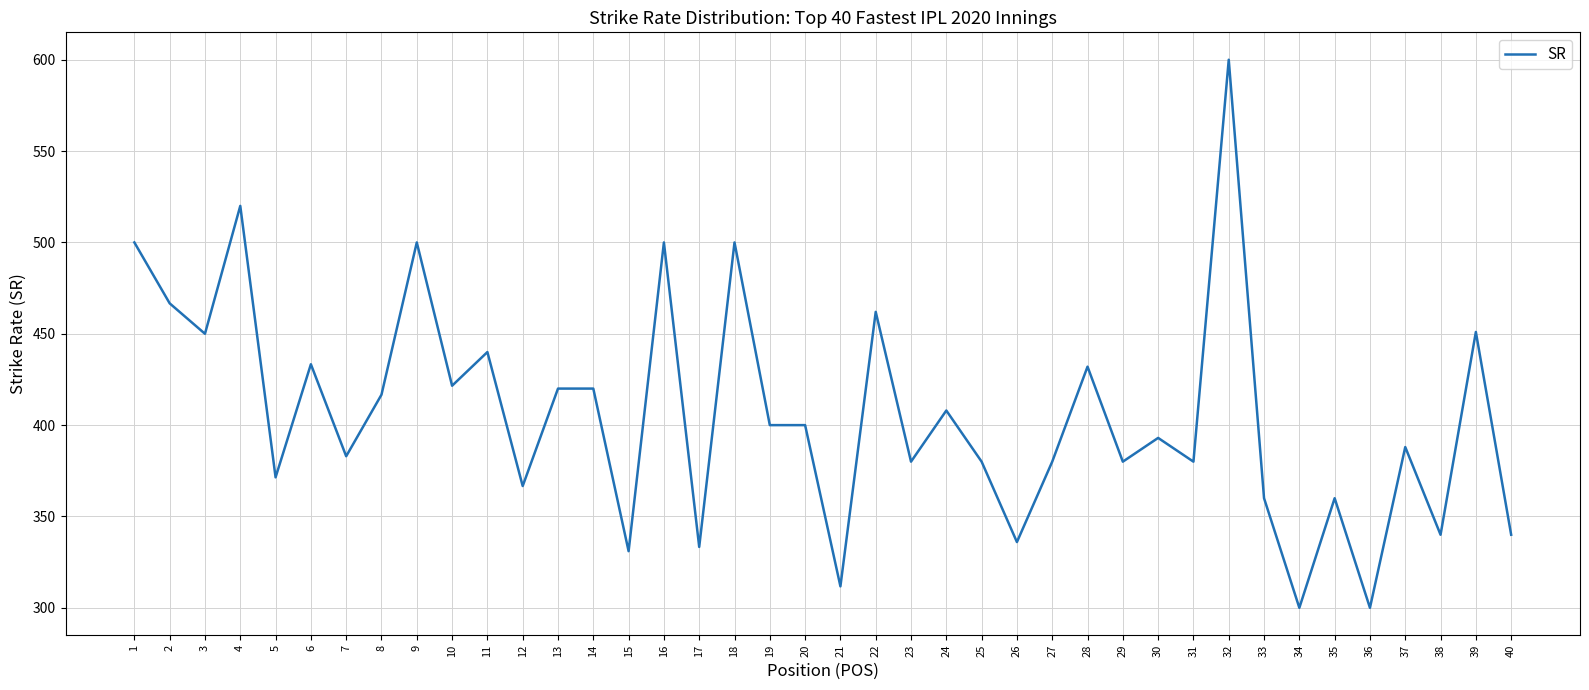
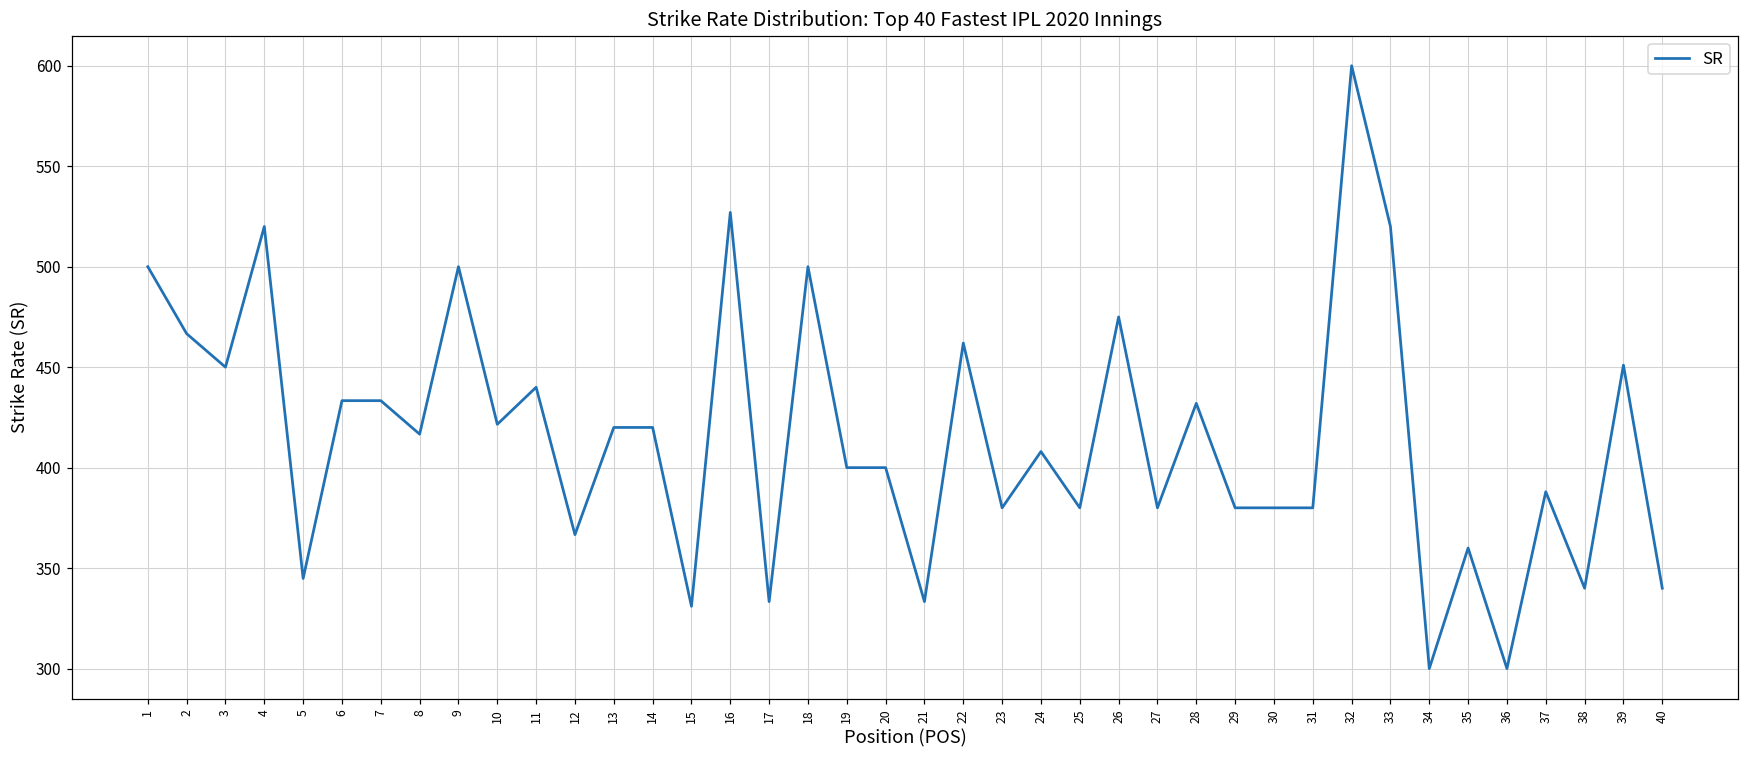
5: 371 -> 345
7: 383 -> 433
16: 500 -> 527
21: 312 -> 333
26: 336 -> 475
30: 393 -> 380
33: 360 -> 520
